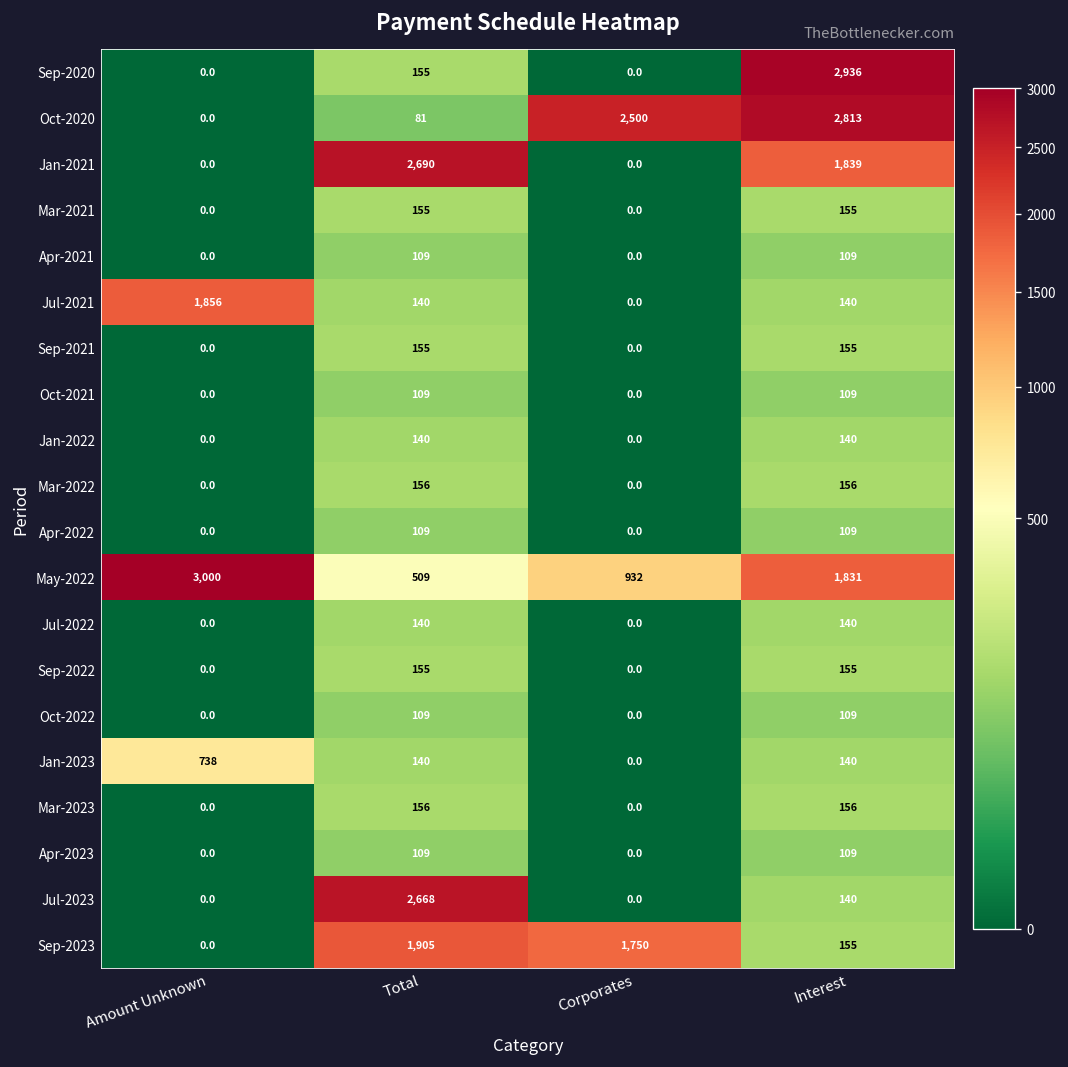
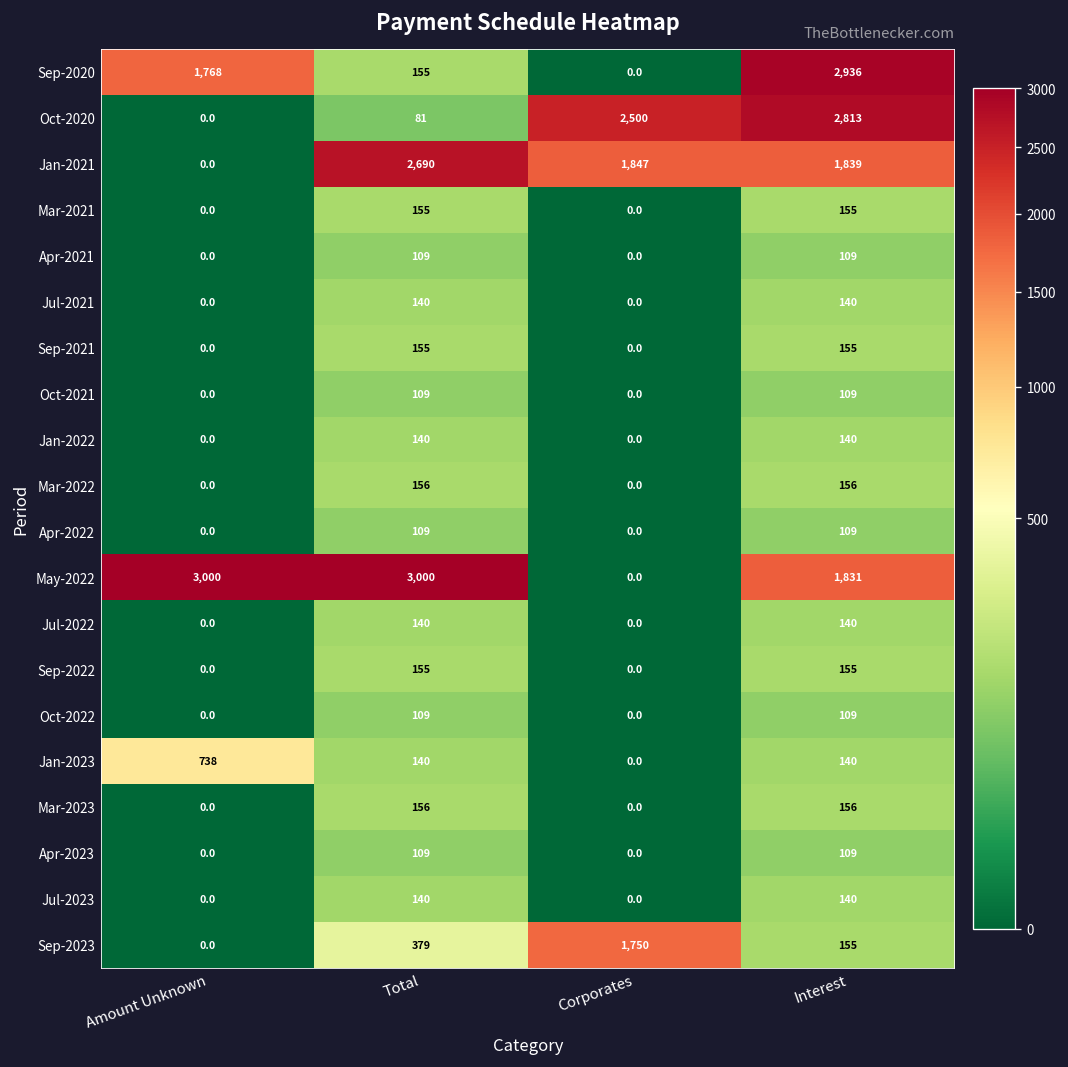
Sep-2020, Amount Unknown: 0.0 -> 1,768
Jan-2021, Corporates: 0.0 -> 1,847
Jul-2021, Amount Unknown: 1,856 -> 0.0
May-2022, Total: 509 -> 3,000
May-2022, Corporates: 932 -> 0.0
Jul-2023, Total: 2,668 -> 140
Sep-2023, Total: 1,905 -> 379
